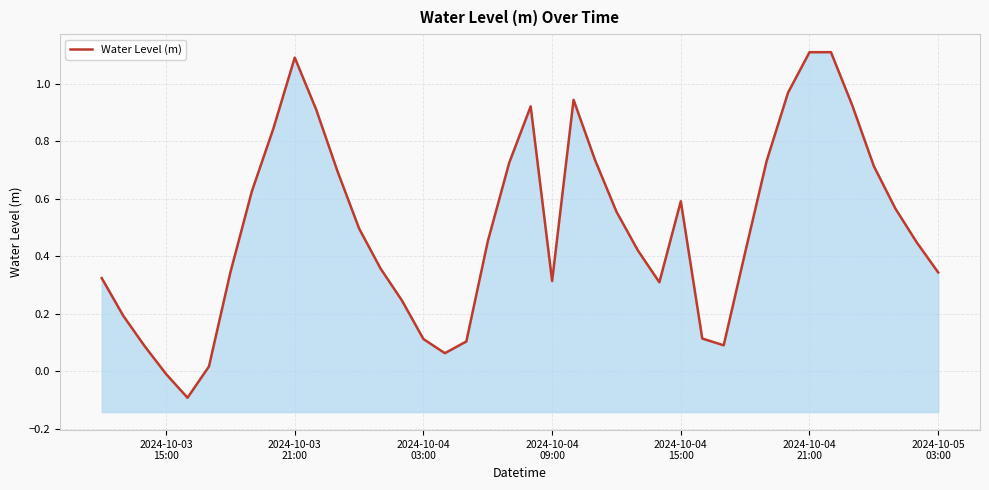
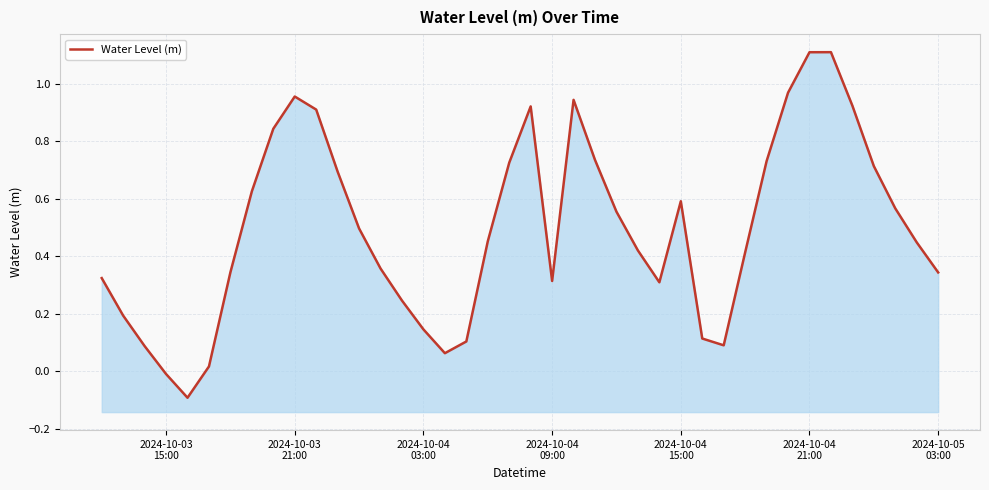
2024-10-03 21:00: 1.09 -> 0.95
2024-10-04 03:00: 0.11 -> 0.15
